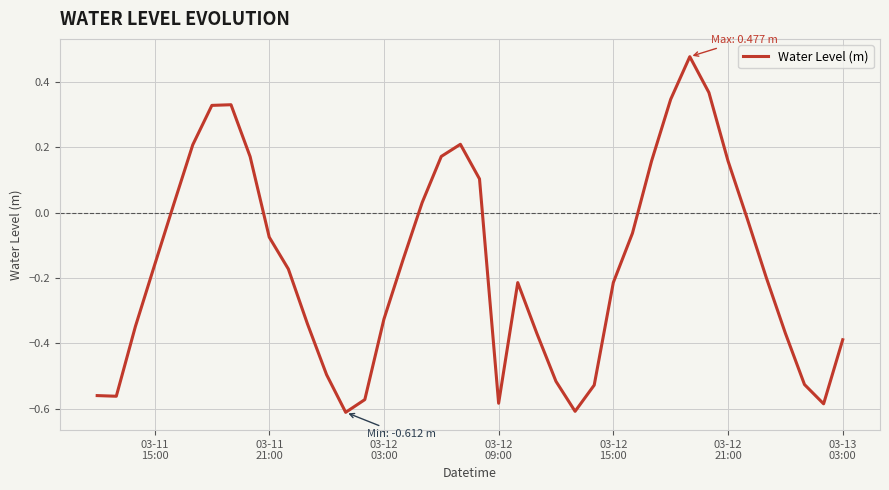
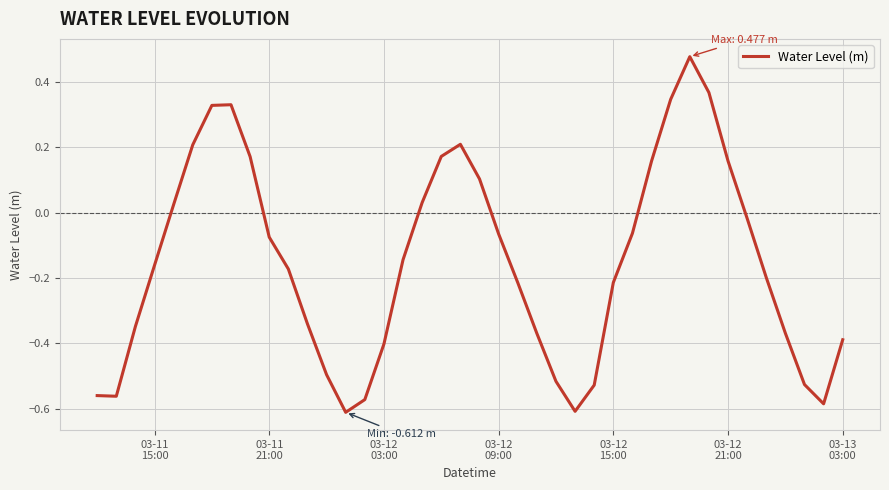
03-12 03:00: -0.33 -> -0.40
03-12 09:00: -0.58 -> -0.07
